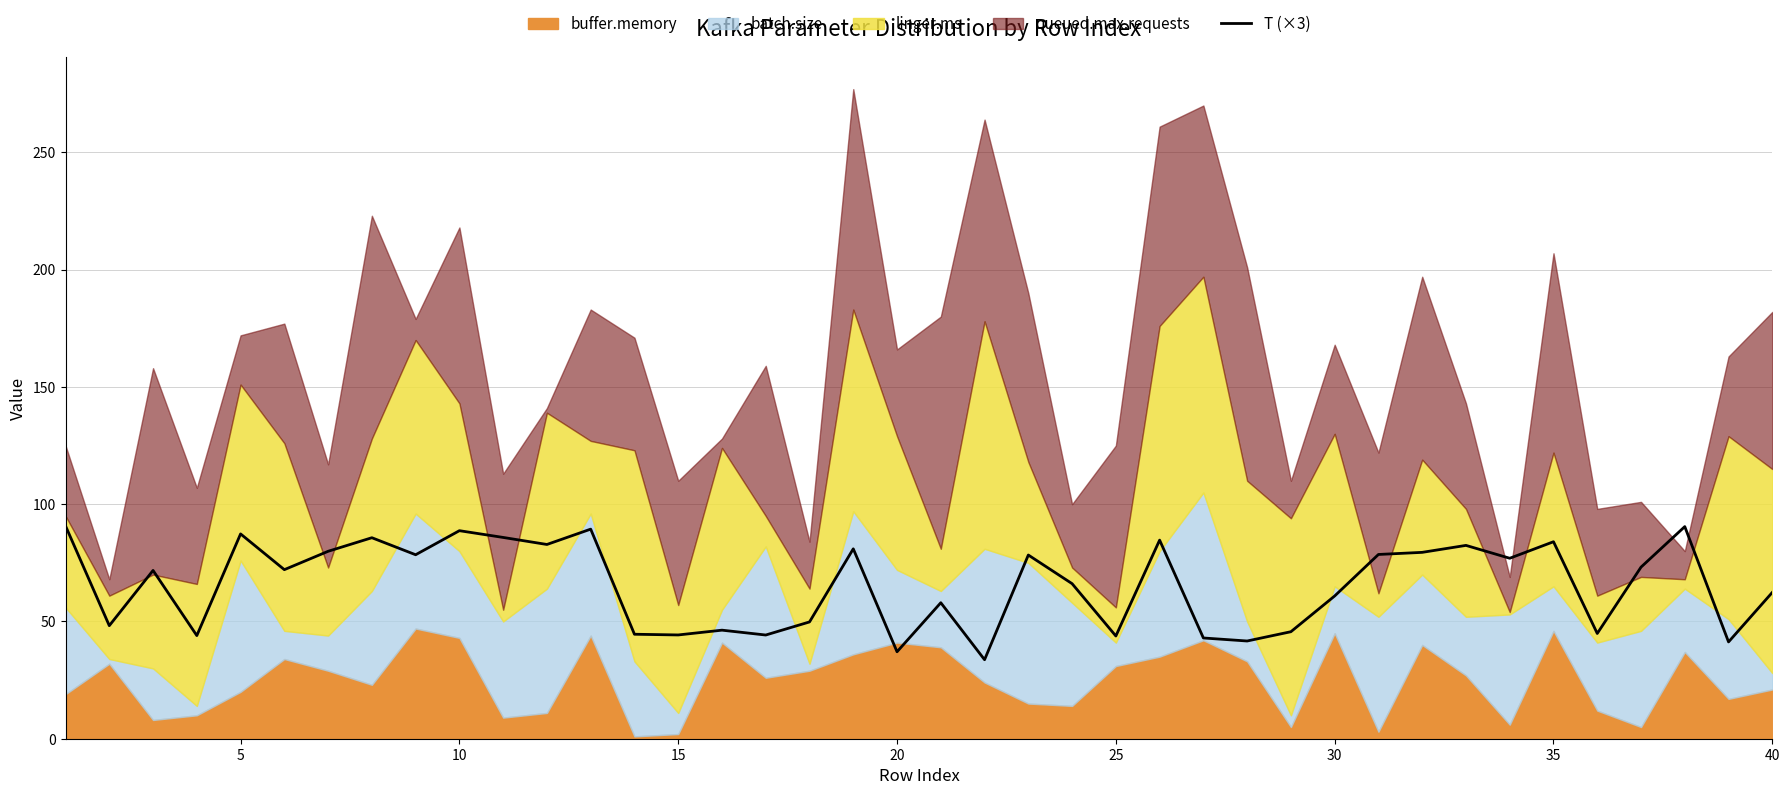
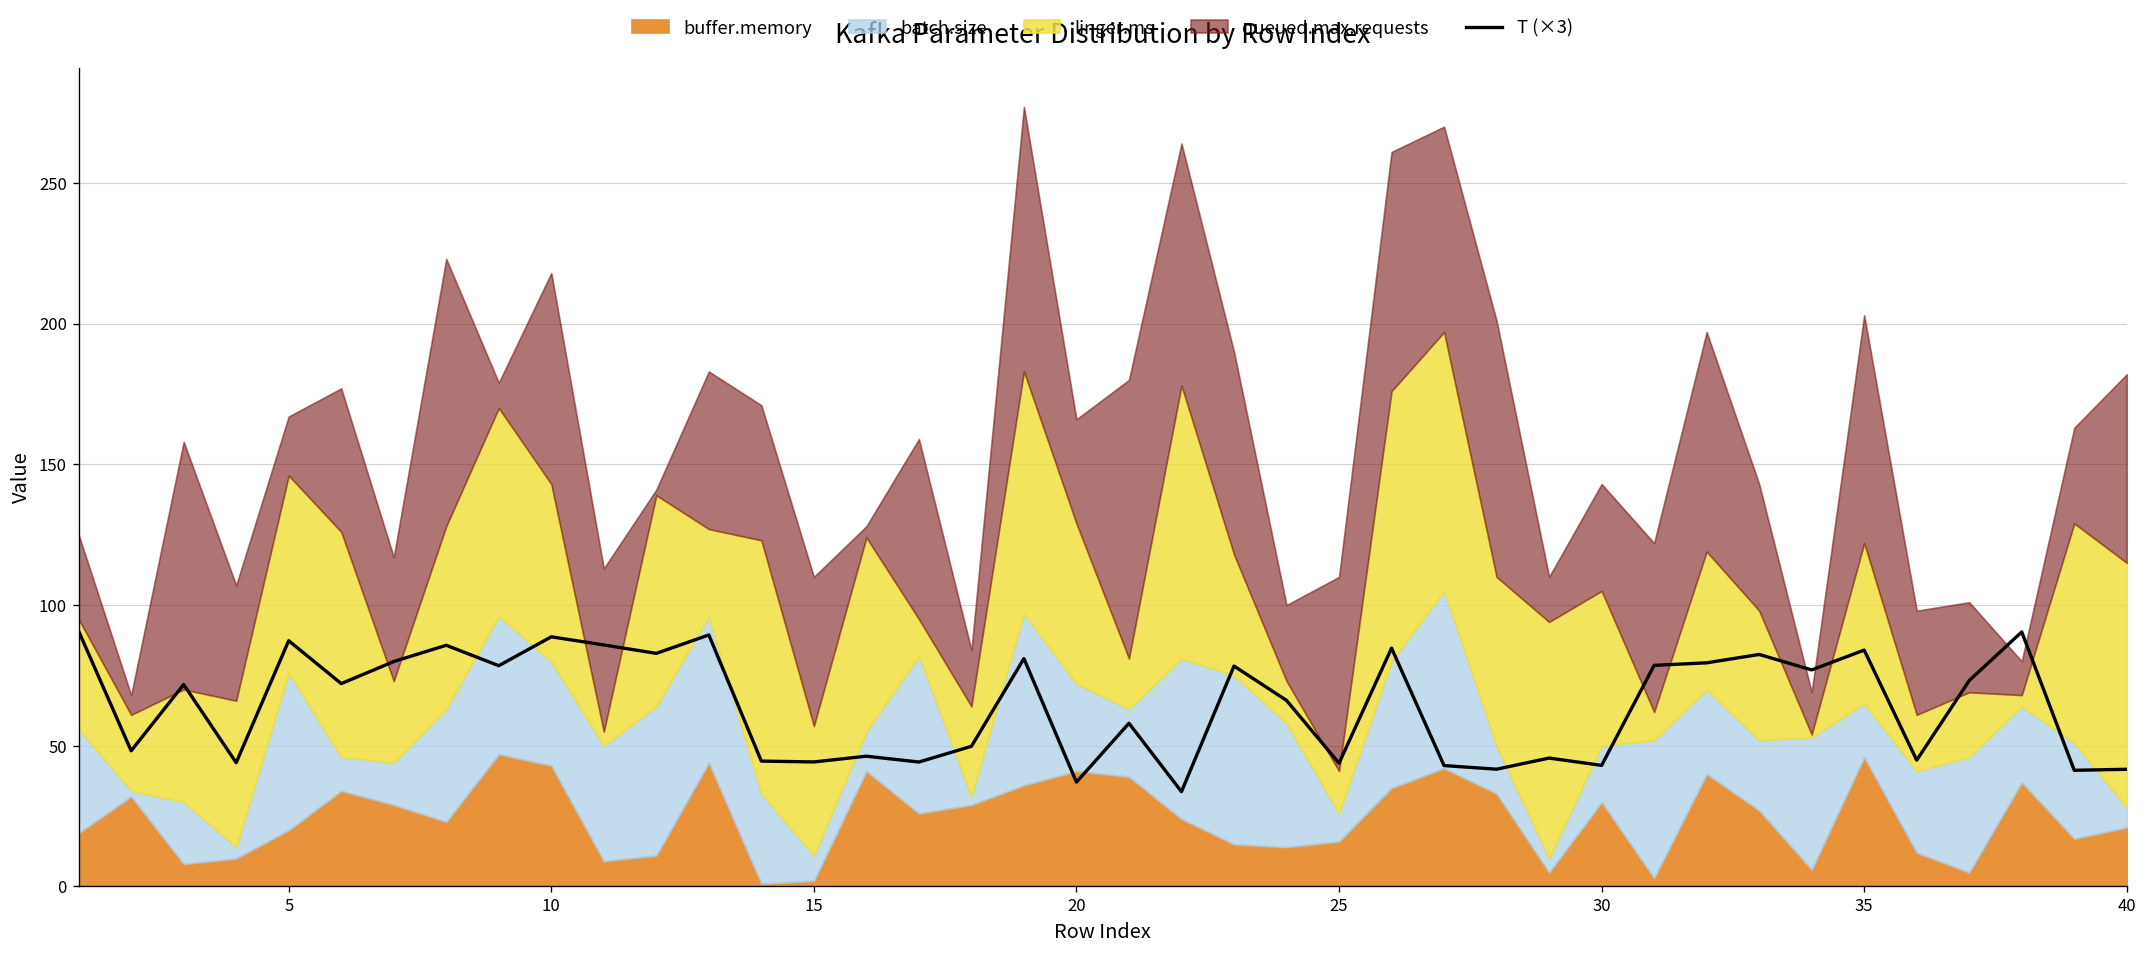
linger.ms, 5: 75 -> 70
buffer.memory, 25: 31 -> 16
T (×3), 30: 61 -> 43
buffer.memory, 30: 45 -> 30
linger.ms, 30: 65 -> 55
queued.max.requests, 35: 85 -> 81
T (×3), 40: 62 -> 42
